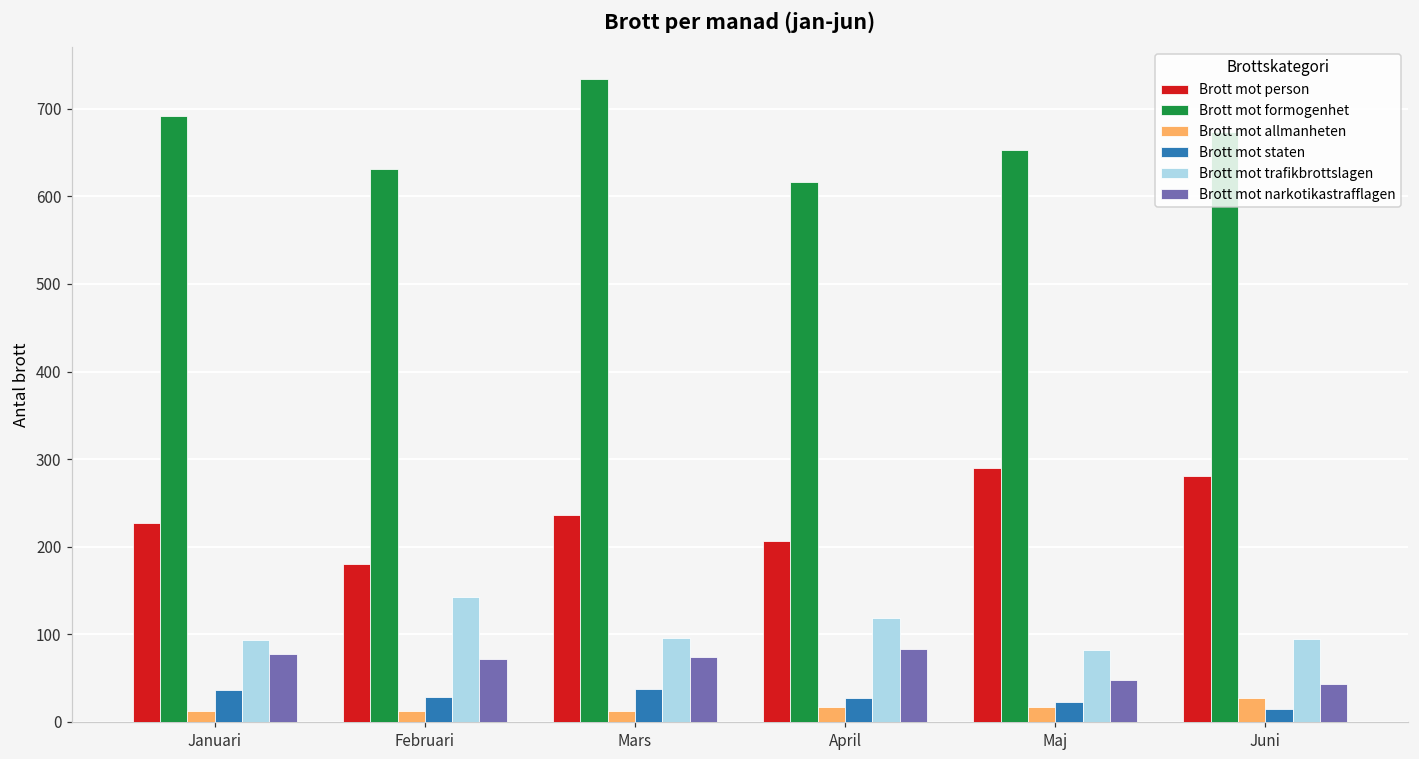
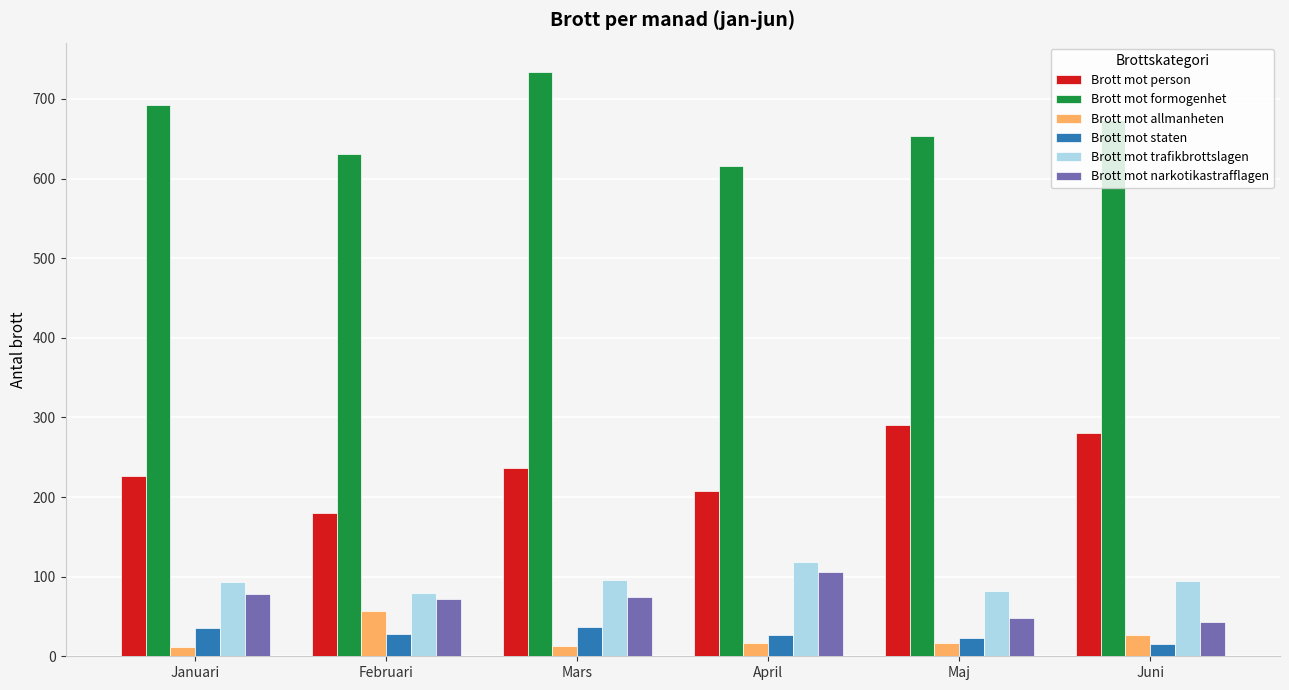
Brott mot allmanheten, Februari: 10 -> 60
Brott mot trafikbrottslagen, Februari: 140 -> 80
Brott mot narkotikastrafflagen, April: 80 -> 110
